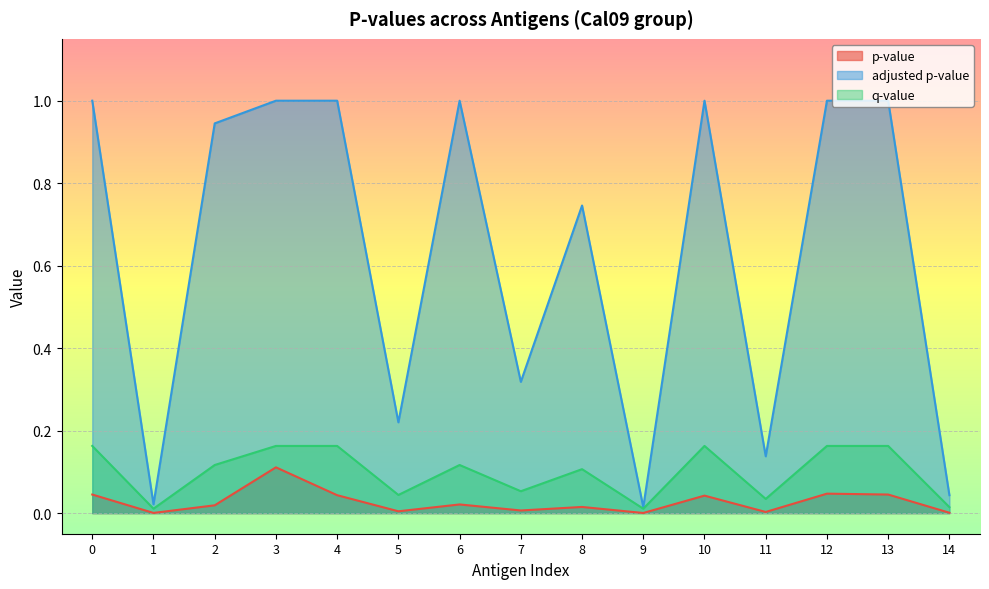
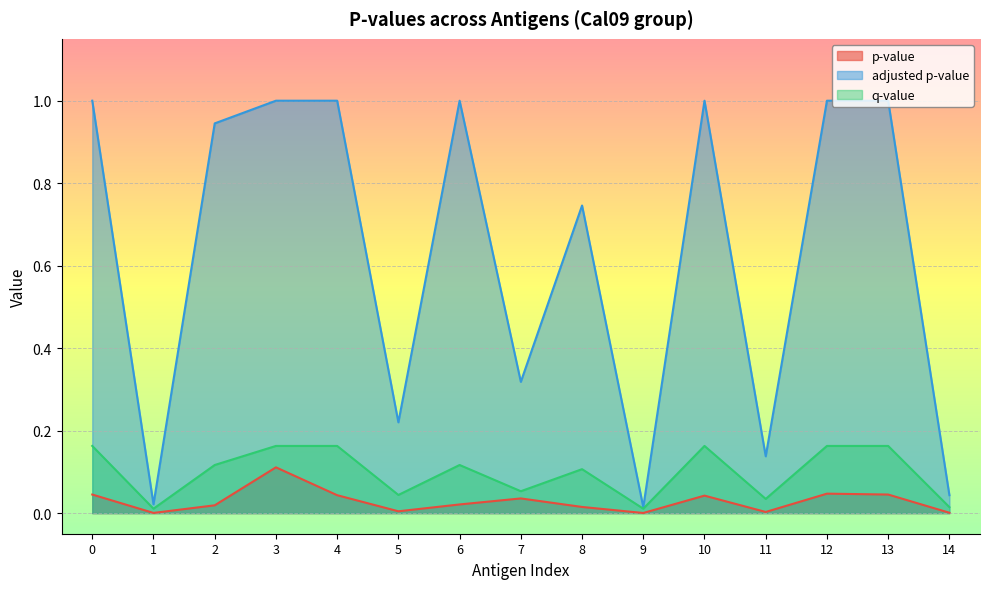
p-value, 7: 0.01 -> 0.04
